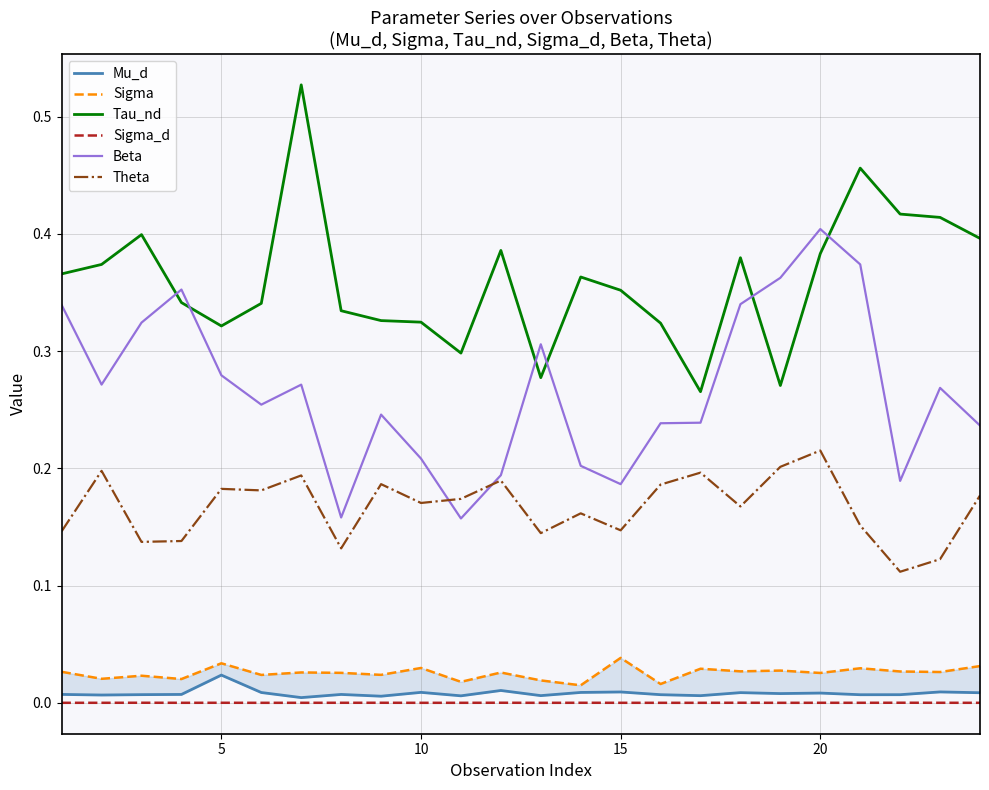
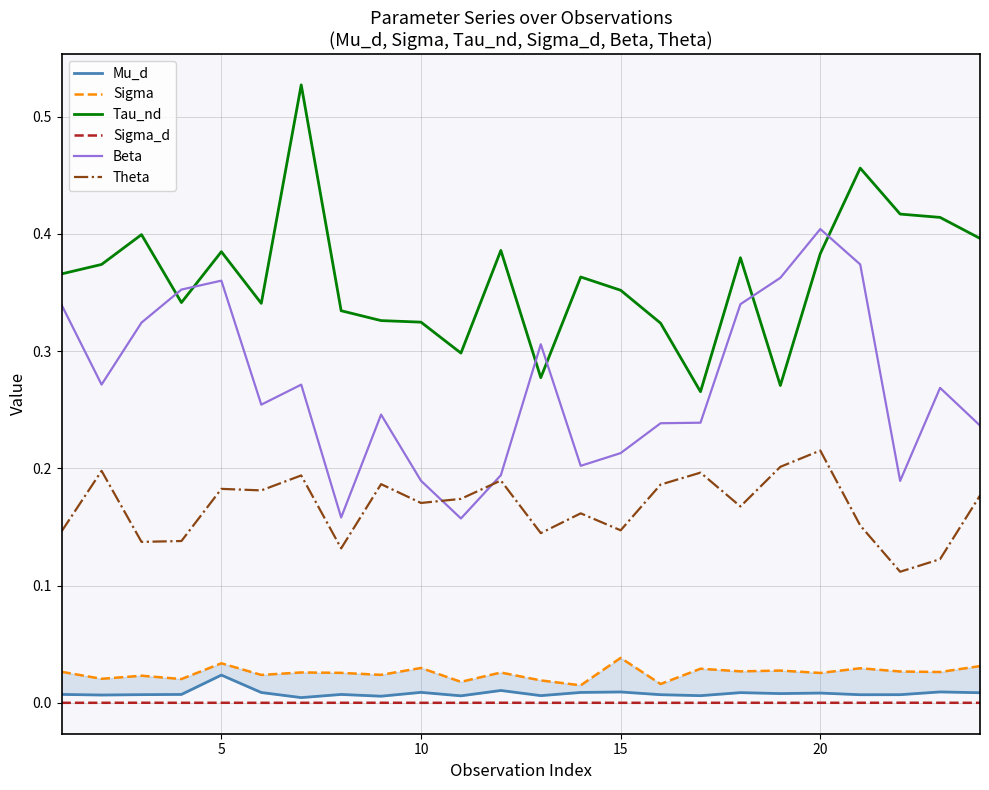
Tau_nd, 5: 0.321 -> 0.385
Beta, 5: 0.279 -> 0.360
Beta, 10: 0.208 -> 0.189
Beta, 15: 0.187 -> 0.213
